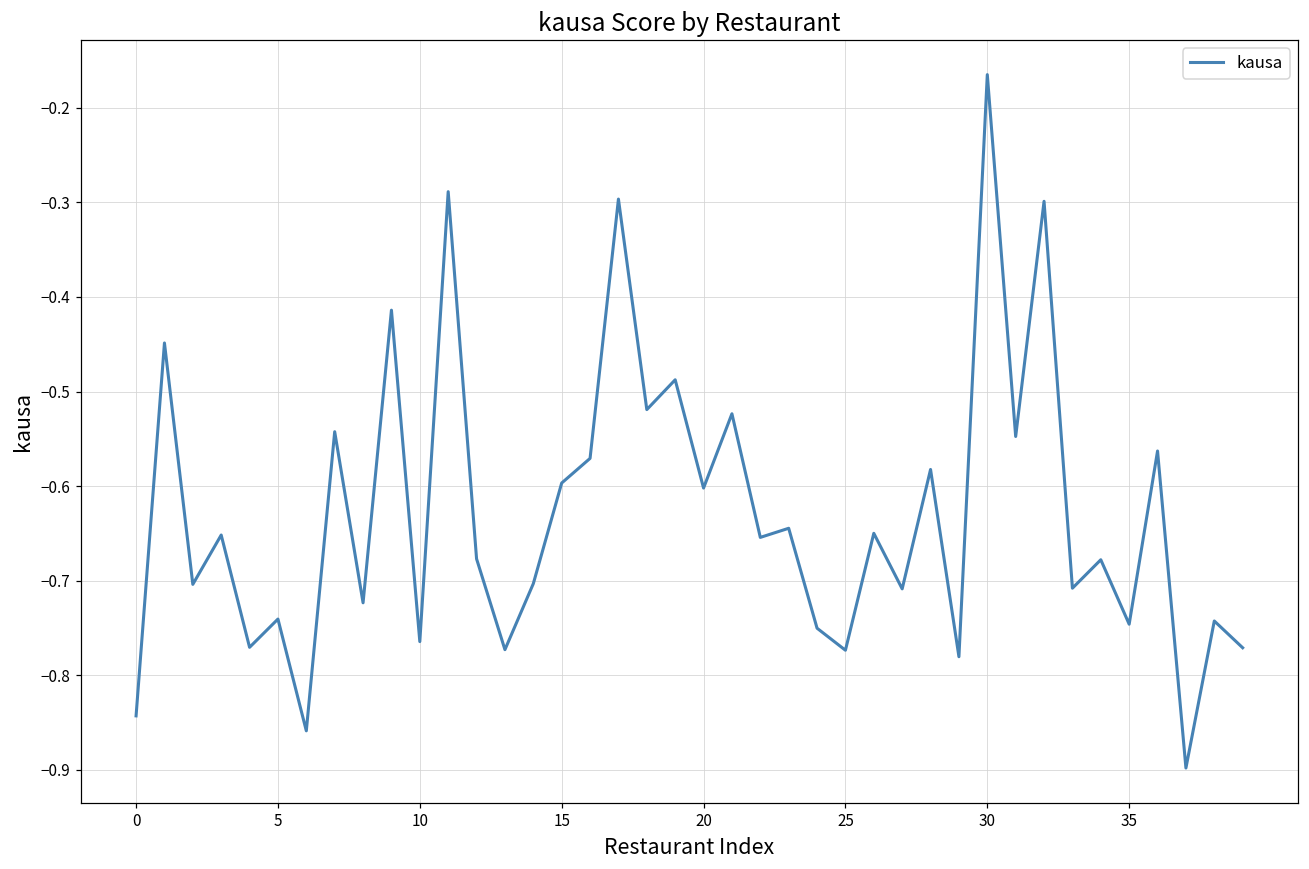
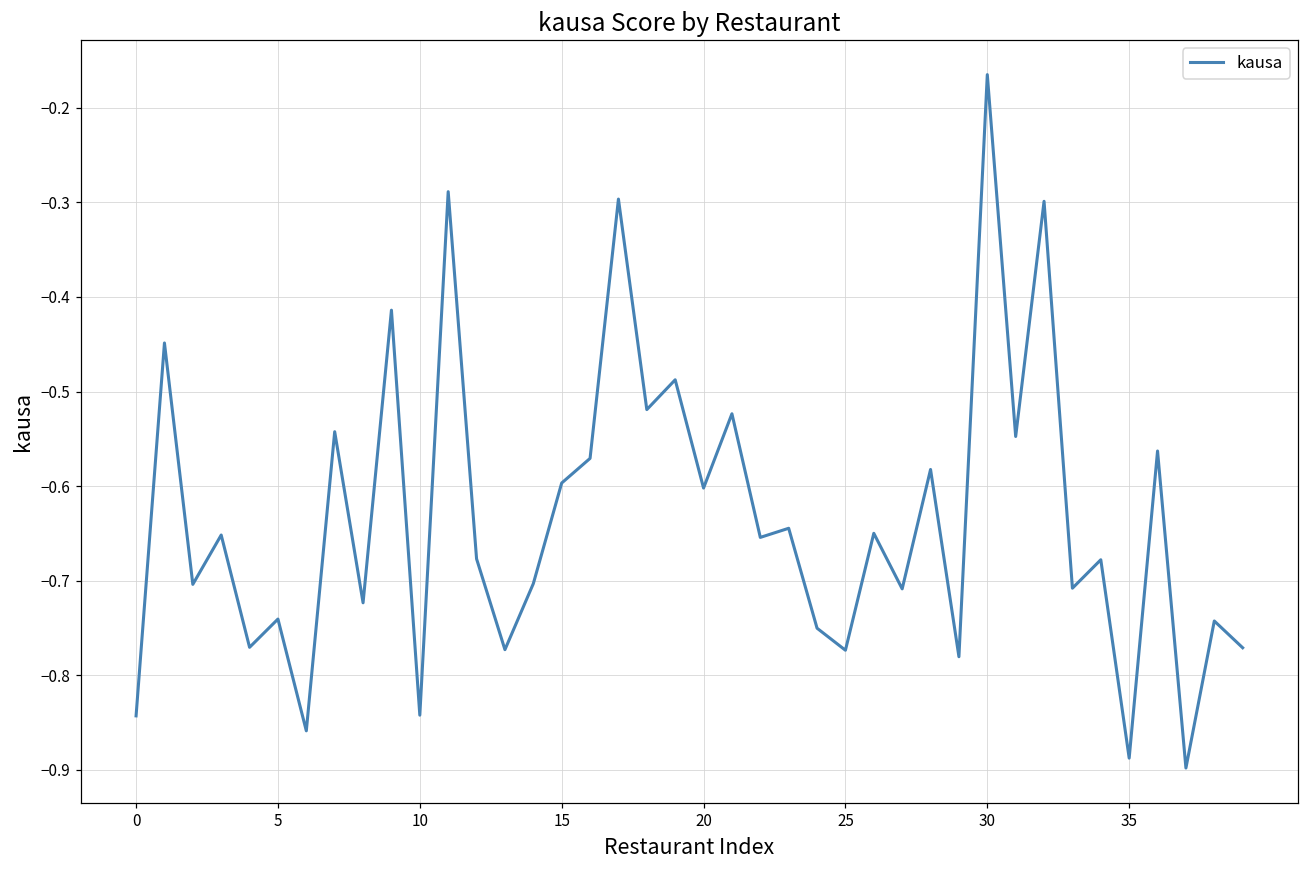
10: -0.76 -> -0.84
35: -0.75 -> -0.89
